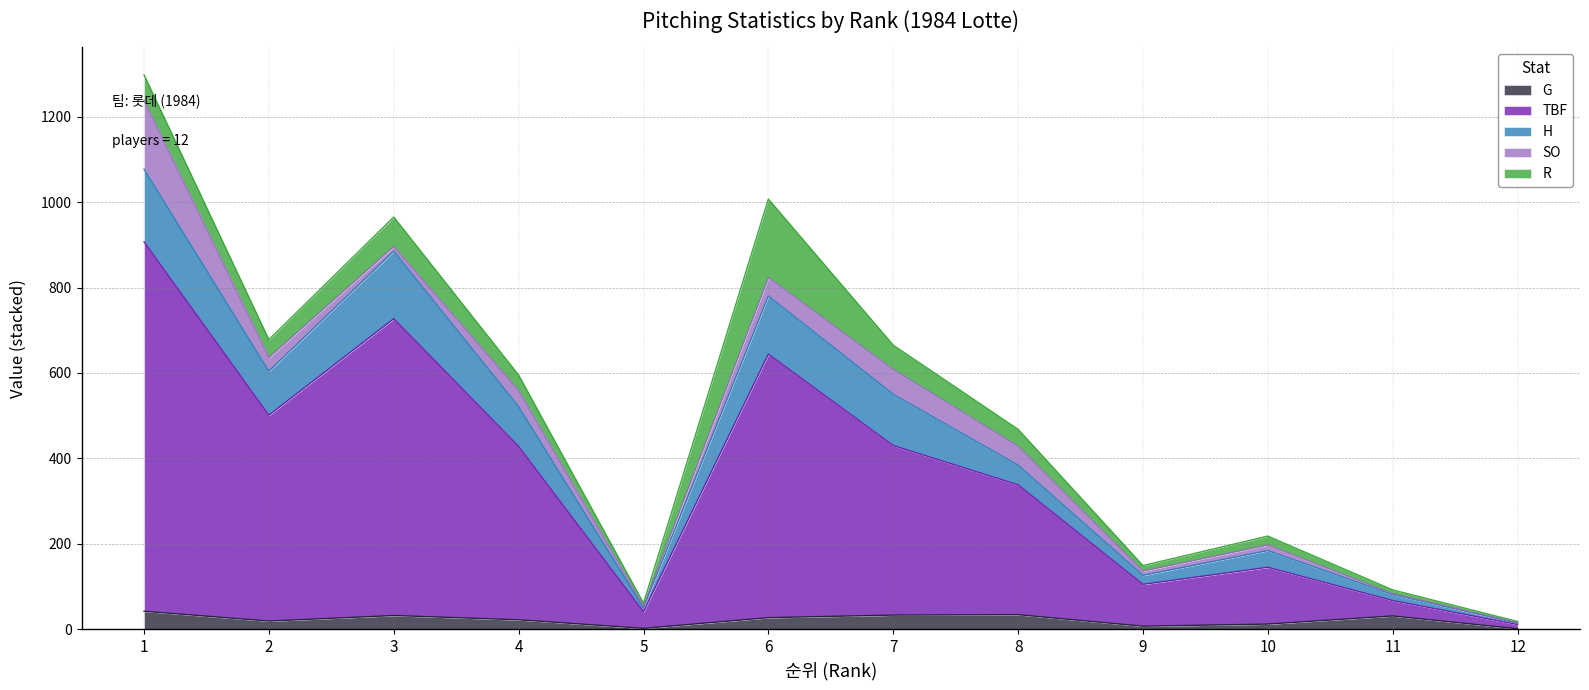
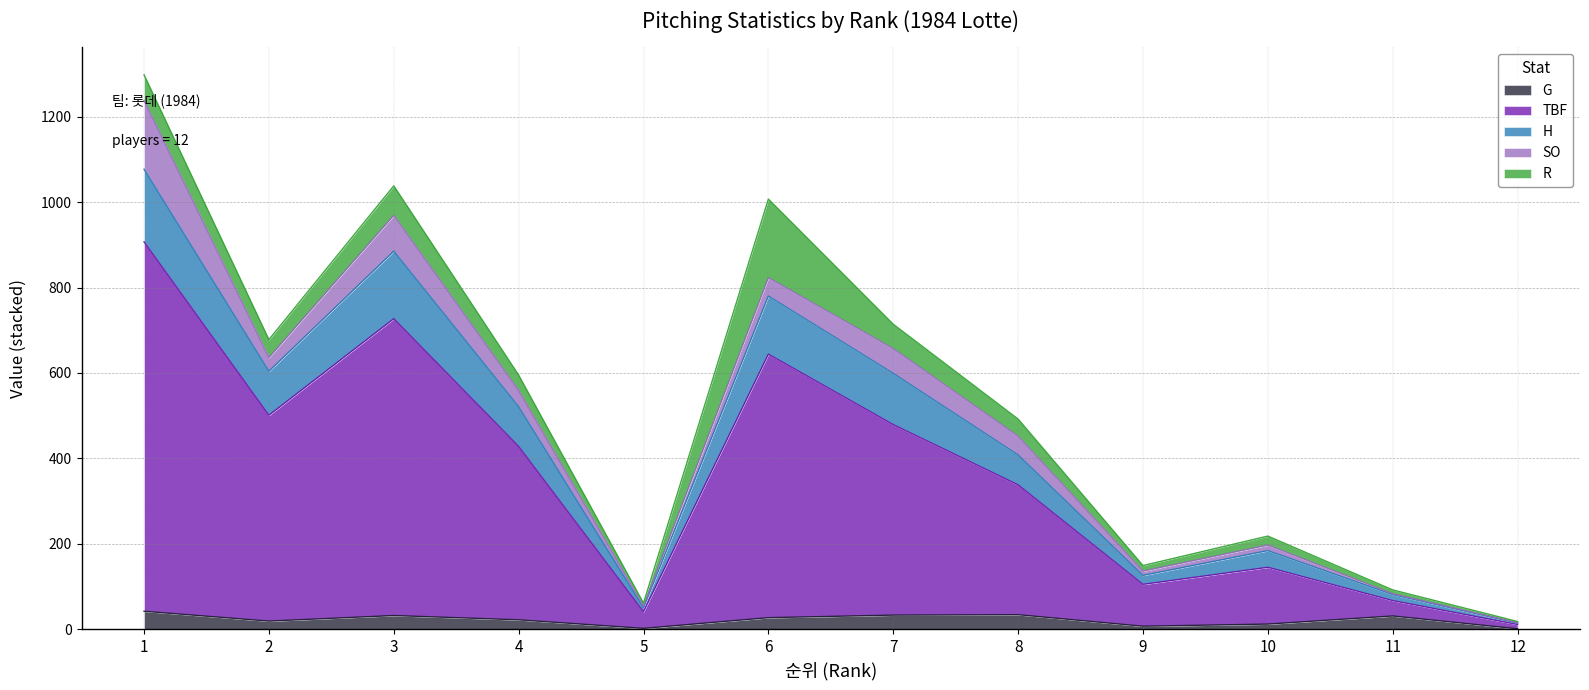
SO, 3: 10 -> 80
TBF, 7: 400 -> 450
H, 8: 50 -> 70
